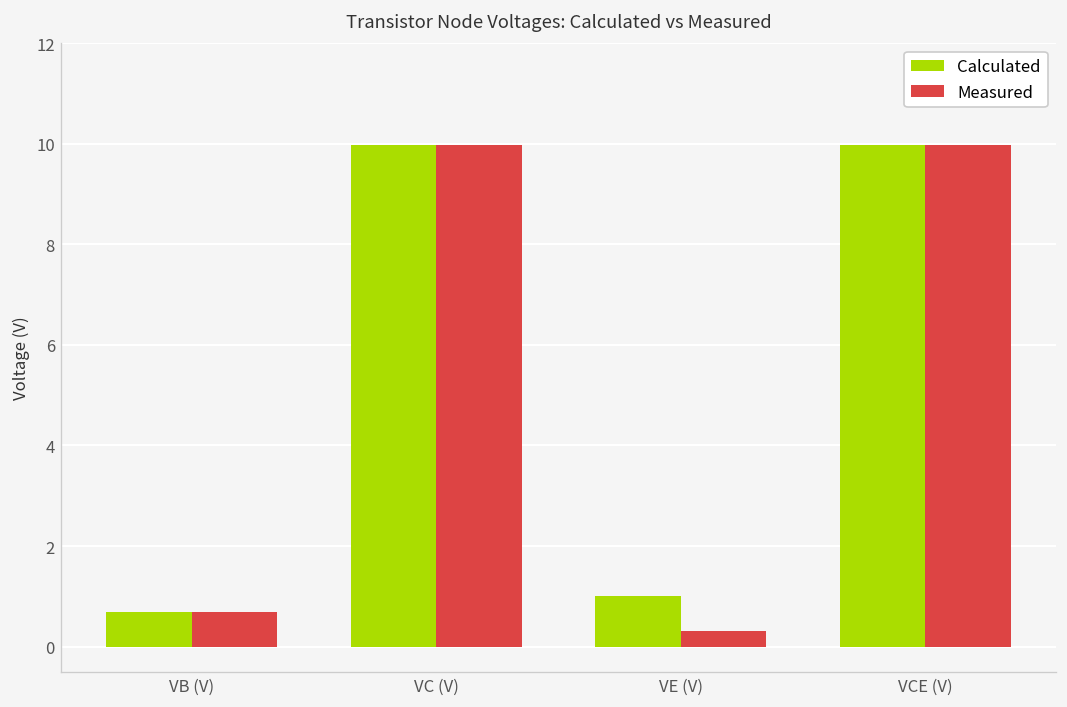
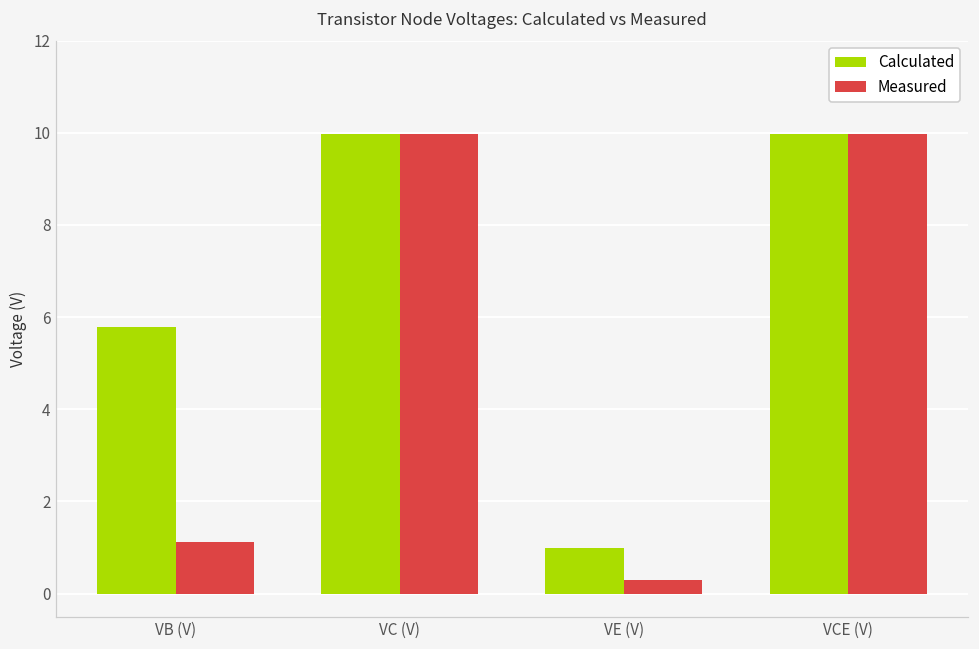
Calculated, VB (V): 0.7 -> 5.8
Measured, VB (V): 0.7 -> 1.1
